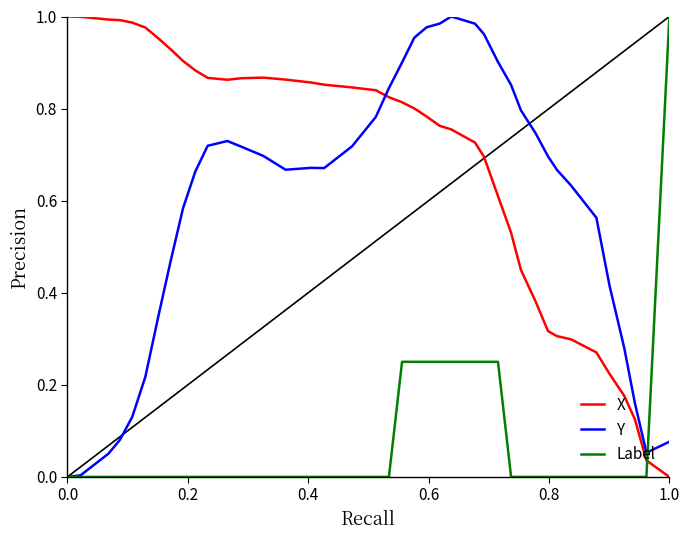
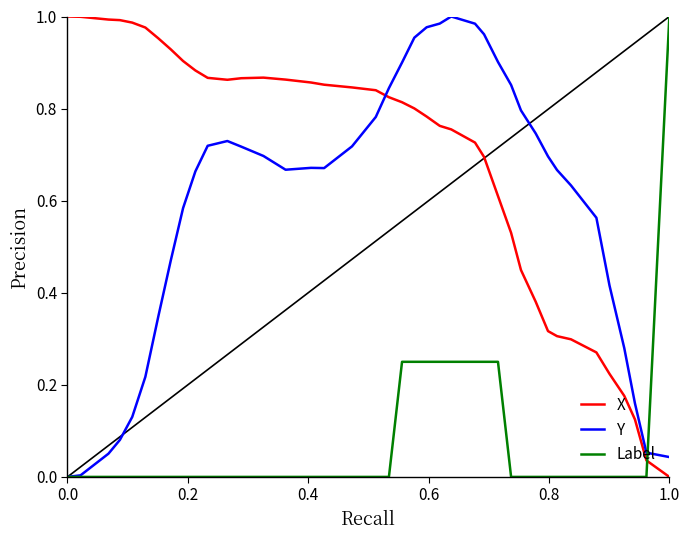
Y, 1.0: 0.08 -> 0.04
